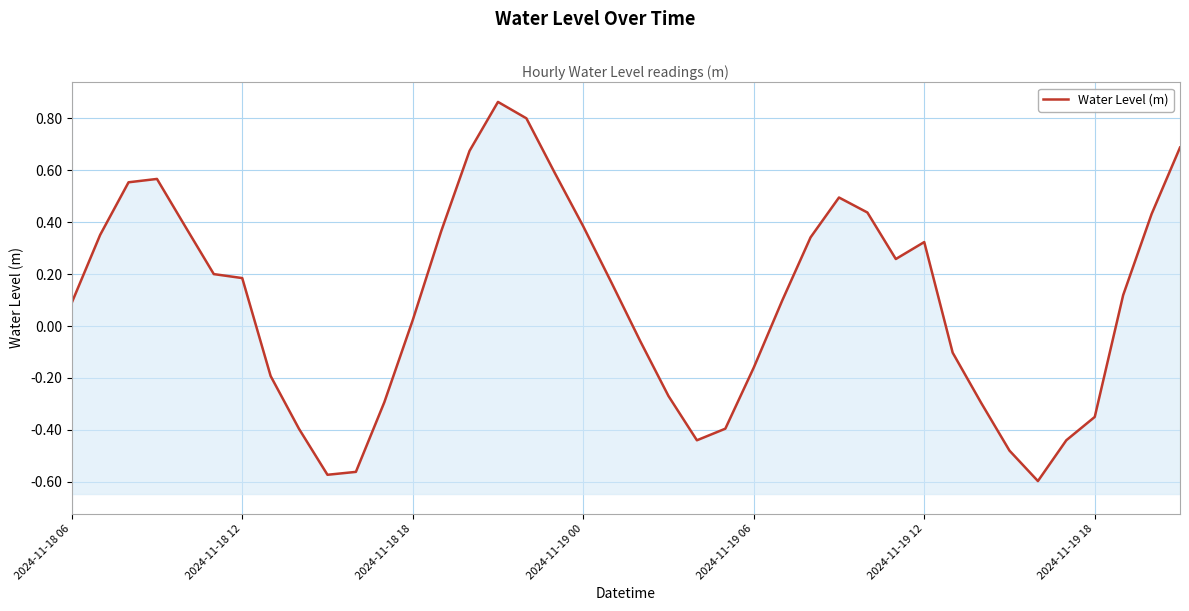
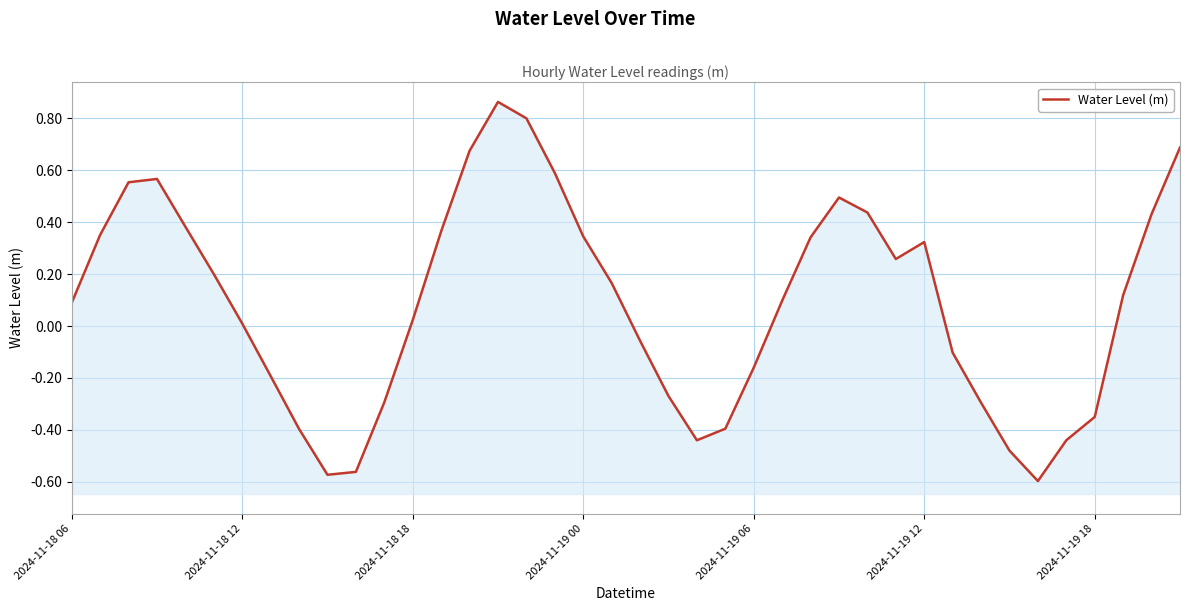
2024-11-18 12: 0.18 -> 0.01
2024-11-19 00: 0.38 -> 0.35
